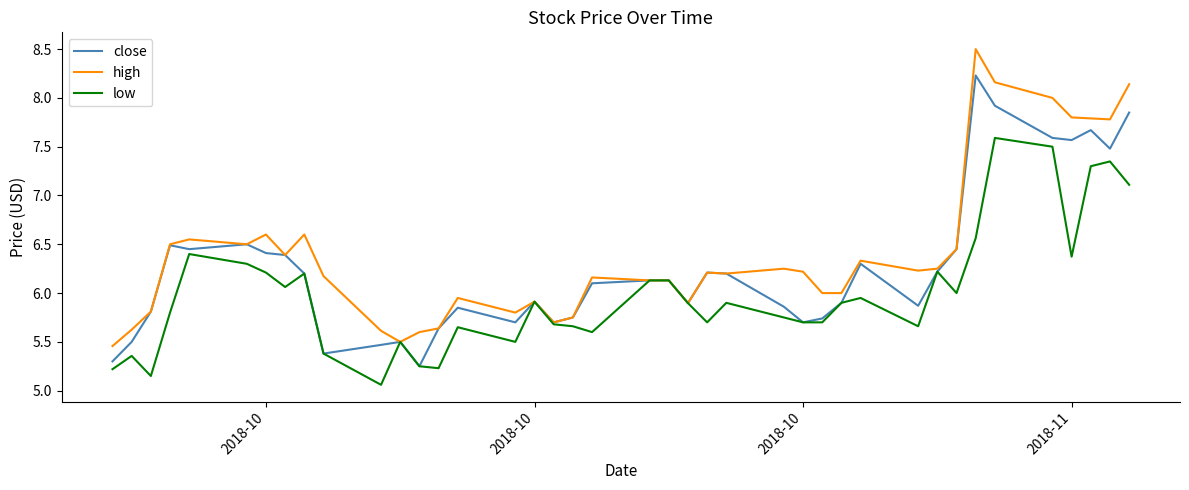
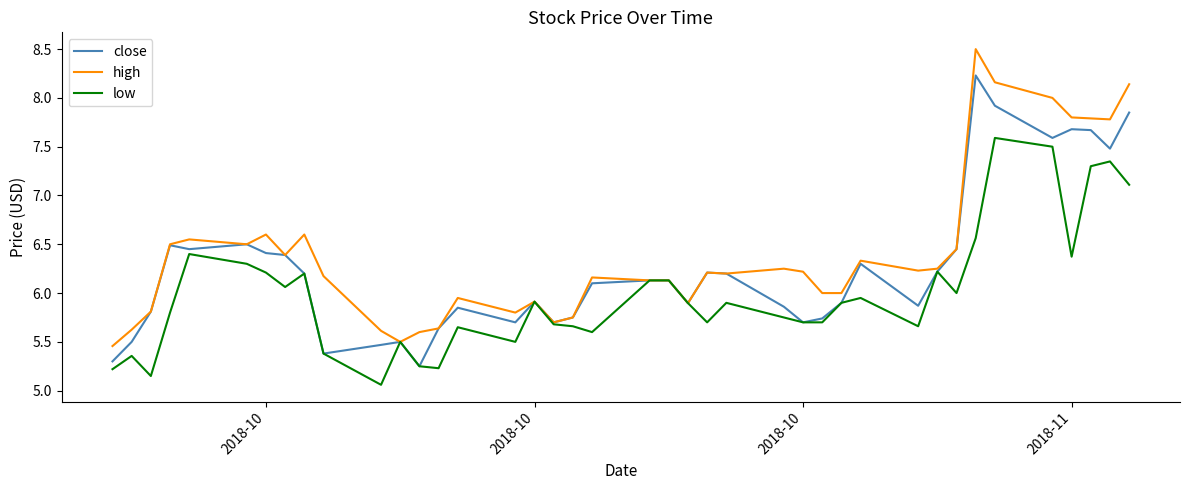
close, 2018-11: 7.6 -> 7.7
